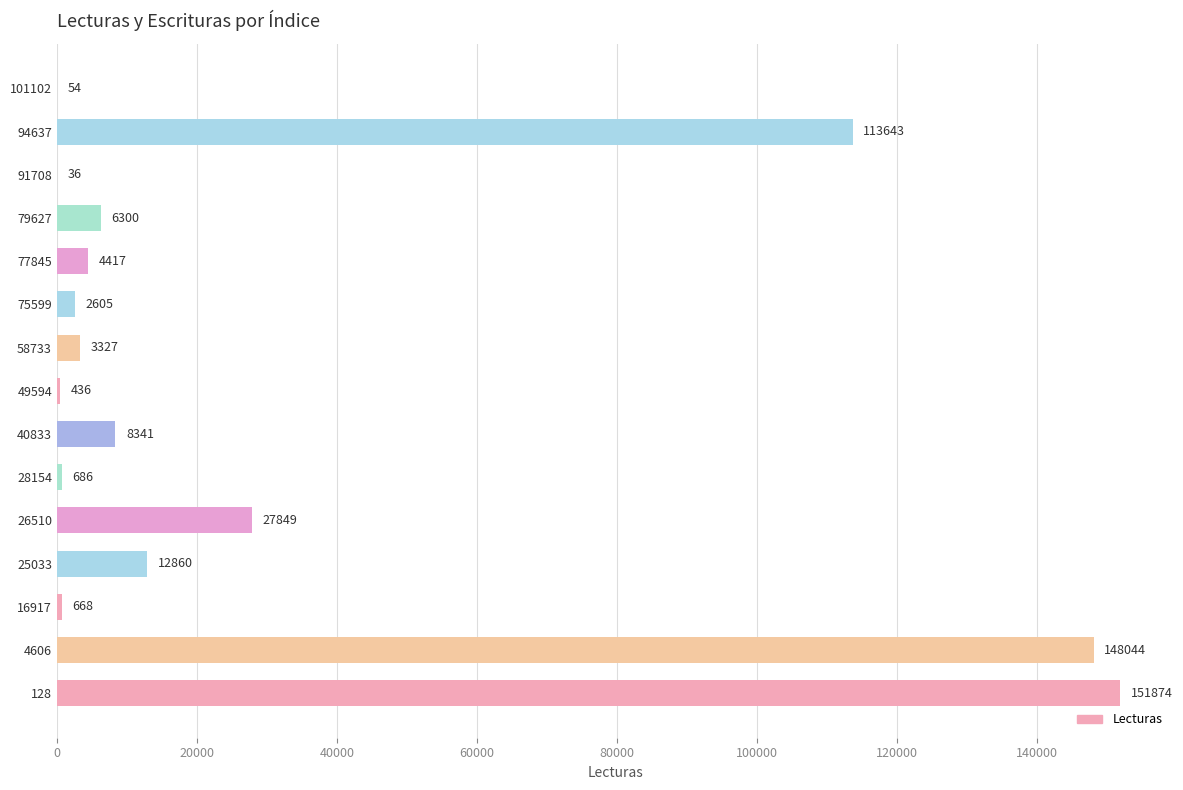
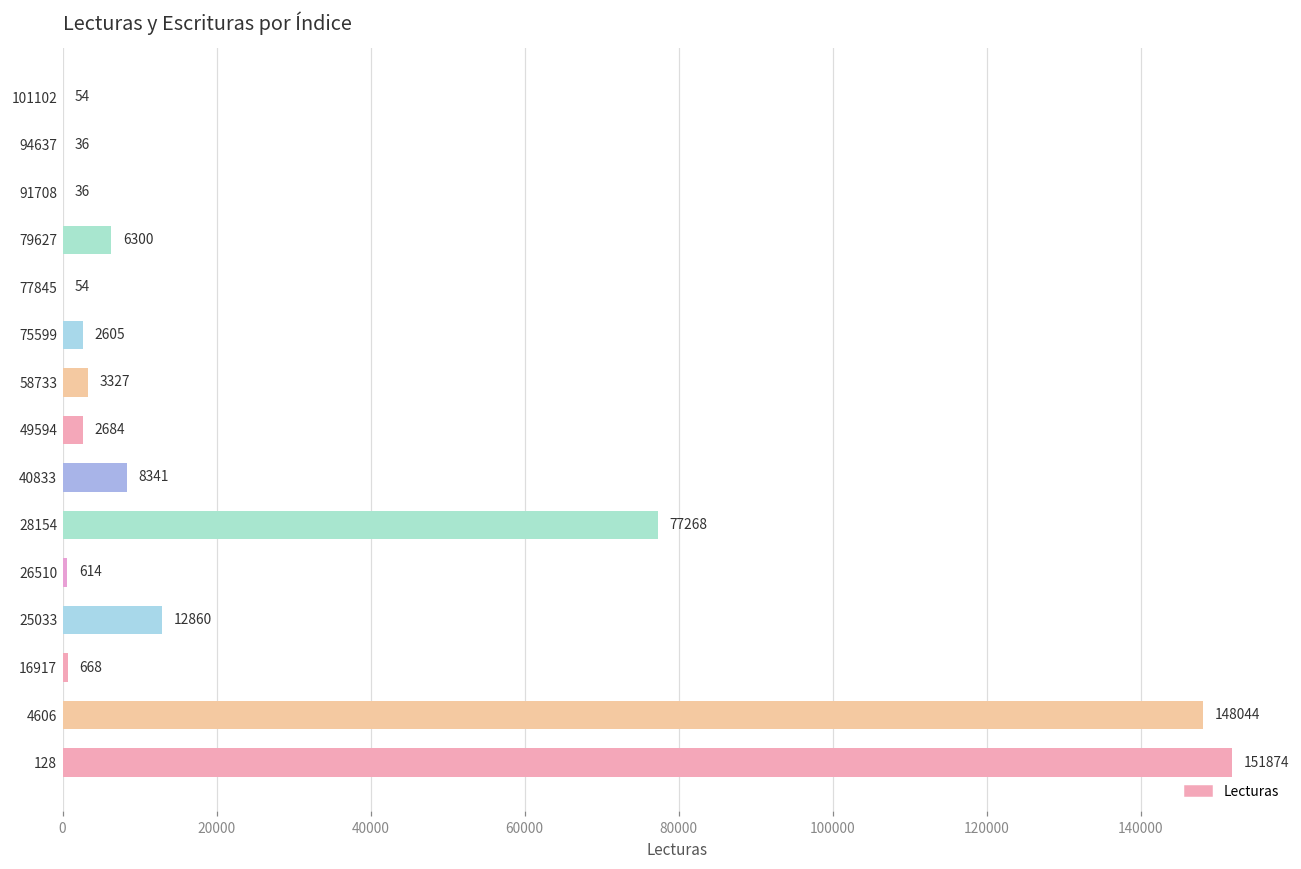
94637: 113643 -> 36
77845: 4417 -> 54
49594: 436 -> 2684
28154: 686 -> 77268
26510: 27849 -> 614
